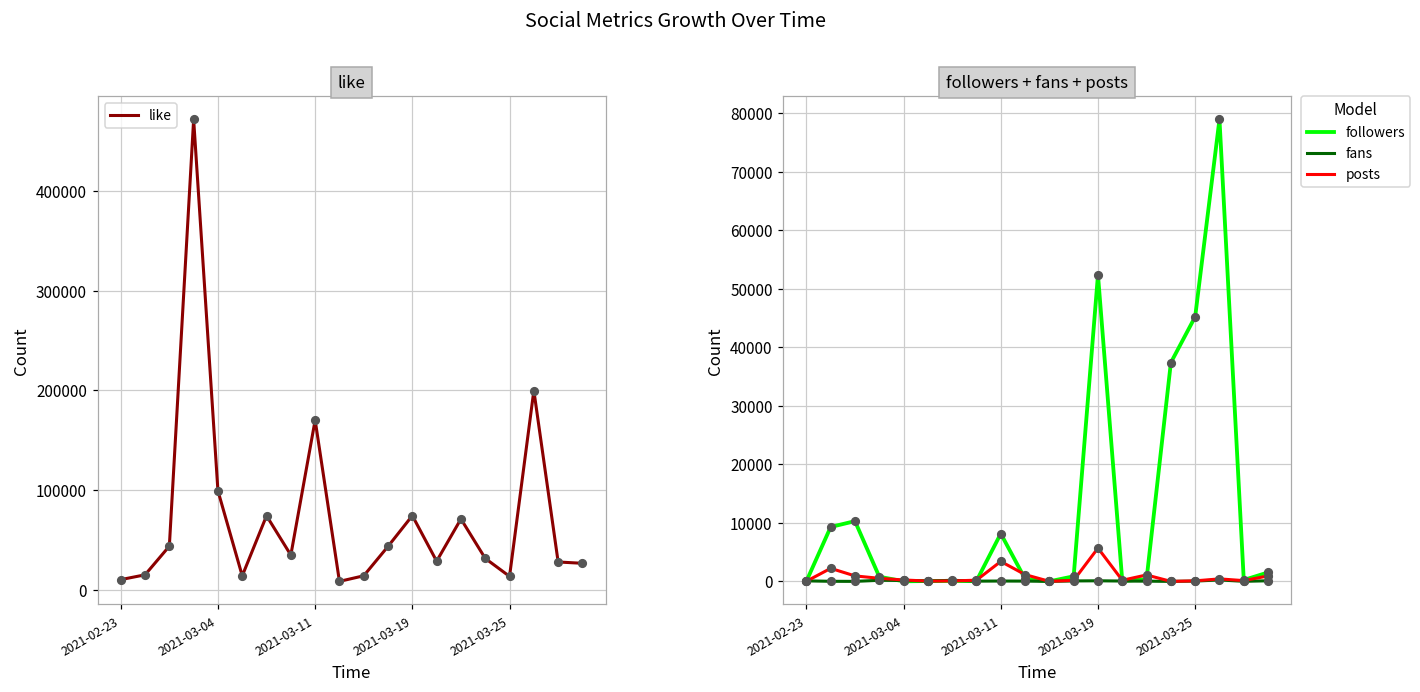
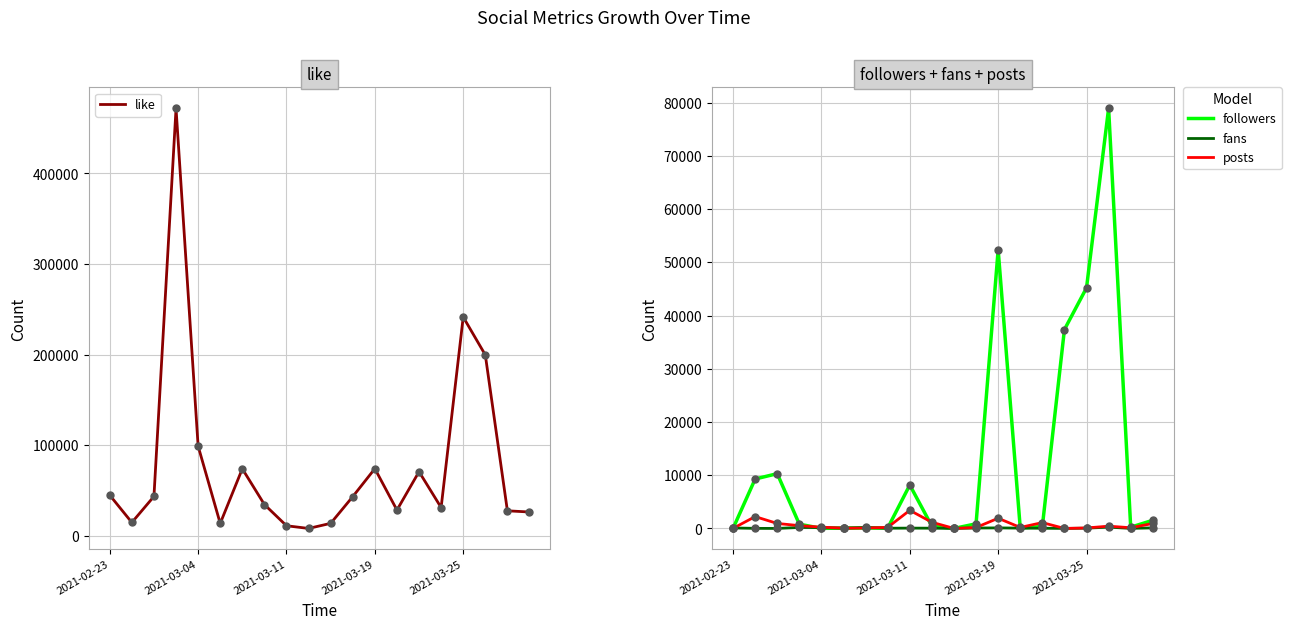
like, 2021-02-23: 10000 -> 50000
like, 2021-03-11: 170000 -> 10000
like, 2021-03-25: 10000 -> 240000
followers + fans + posts, posts, 2021-03-19: 6000 -> 2000
